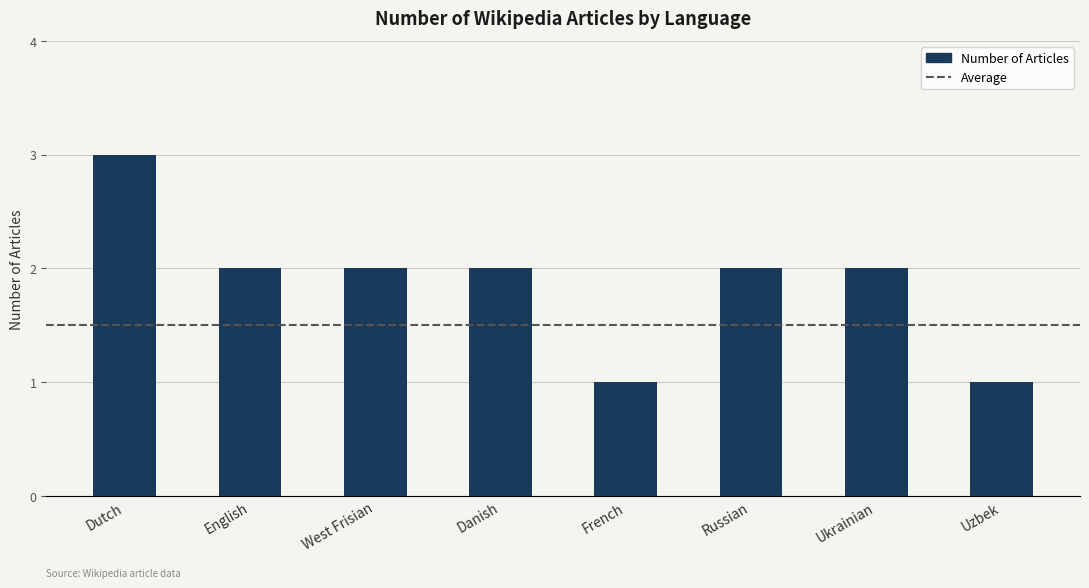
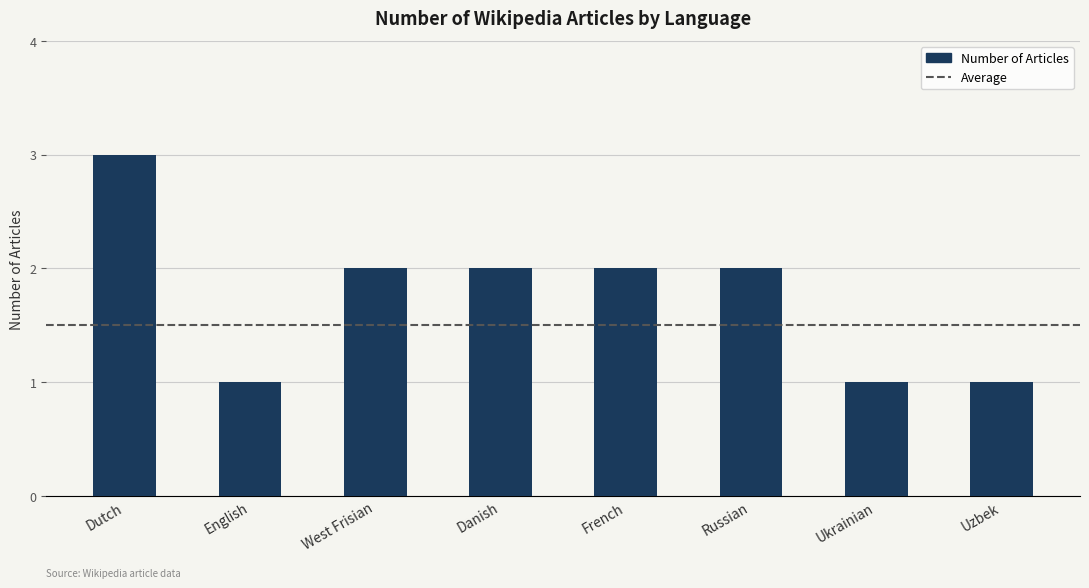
English: 2 -> 1
French: 1 -> 2
Ukrainian: 2 -> 1
